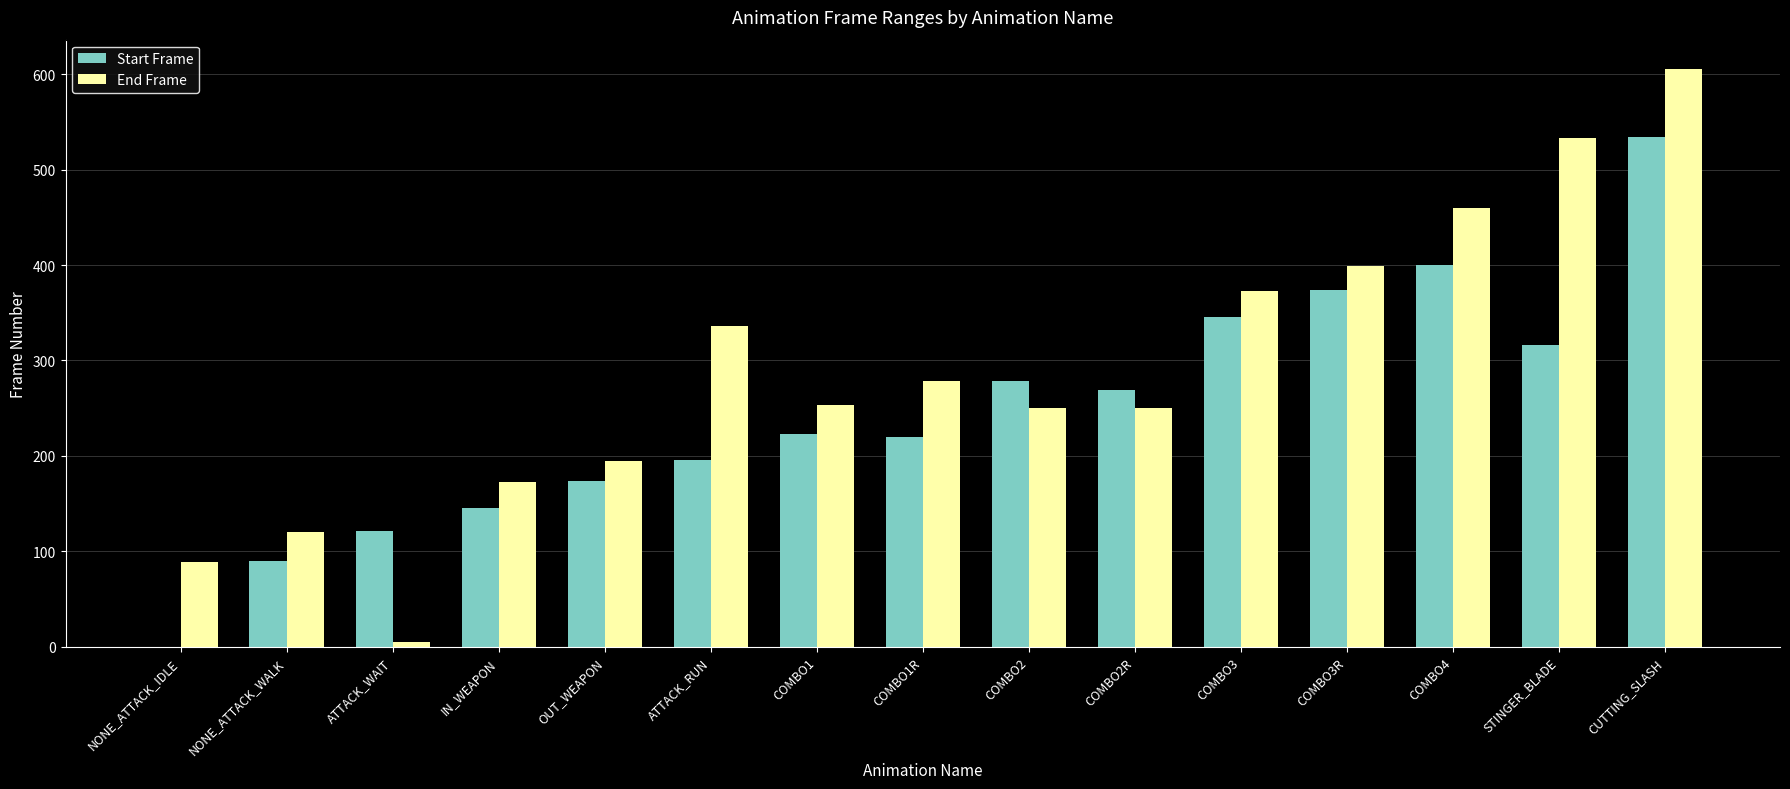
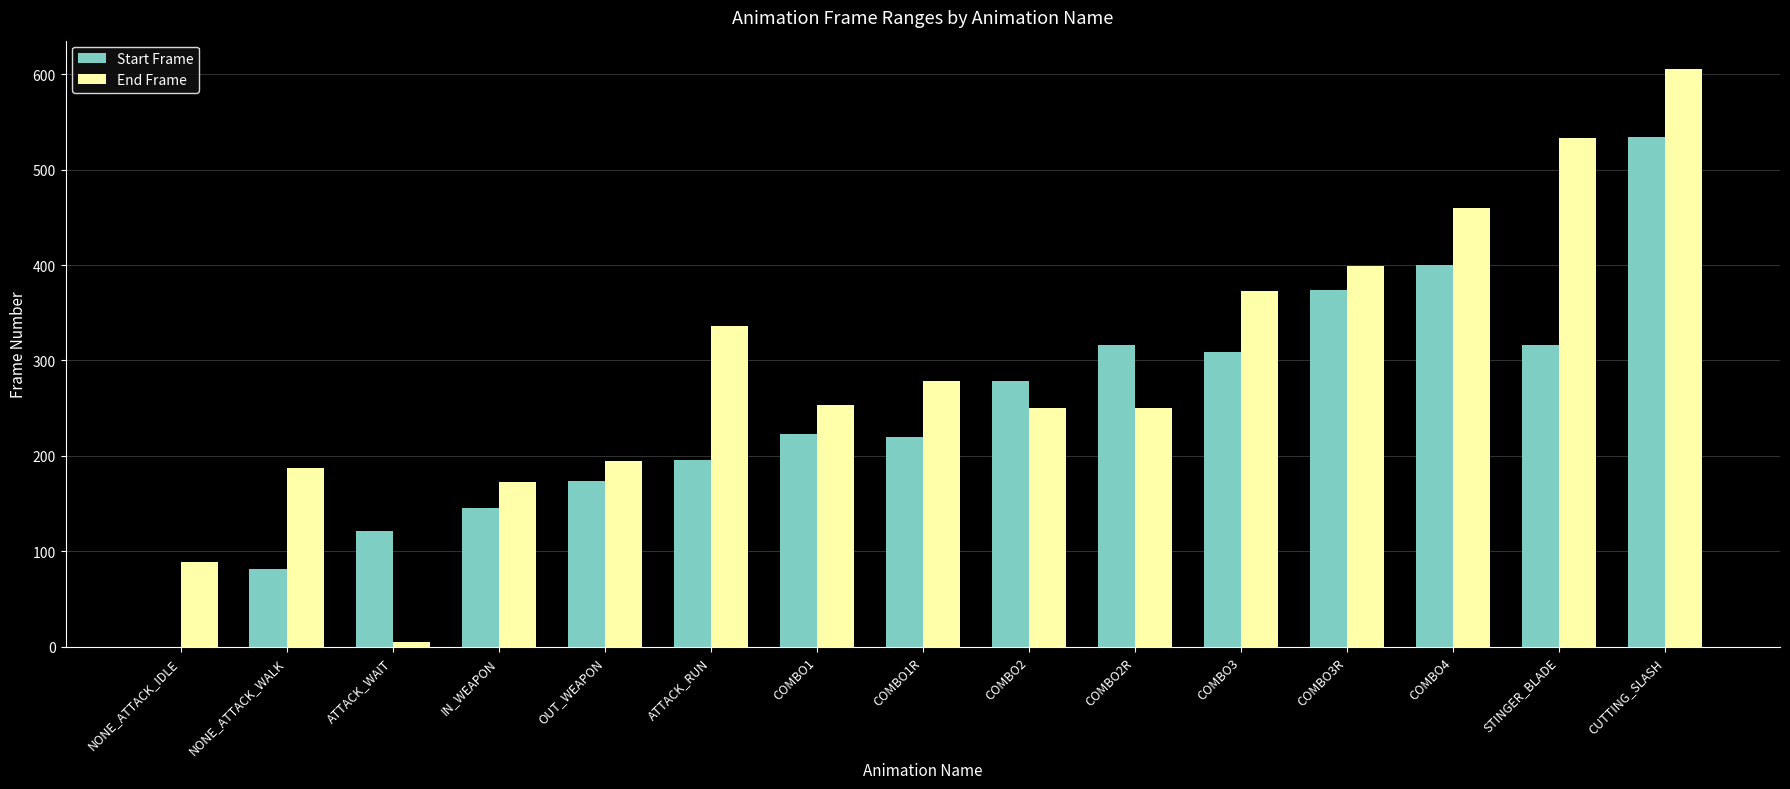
Start Frame, NONE_ATTACK_WALK: 90 -> 80
End Frame, NONE_ATTACK_WALK: 120 -> 190
Start Frame, COMBO2R: 270 -> 320
Start Frame, COMBO3: 350 -> 310
